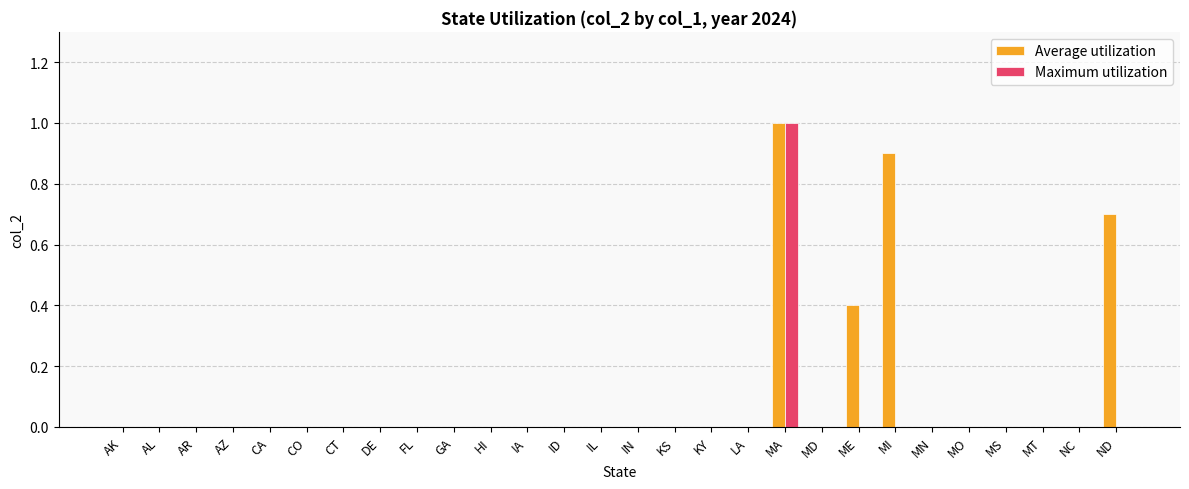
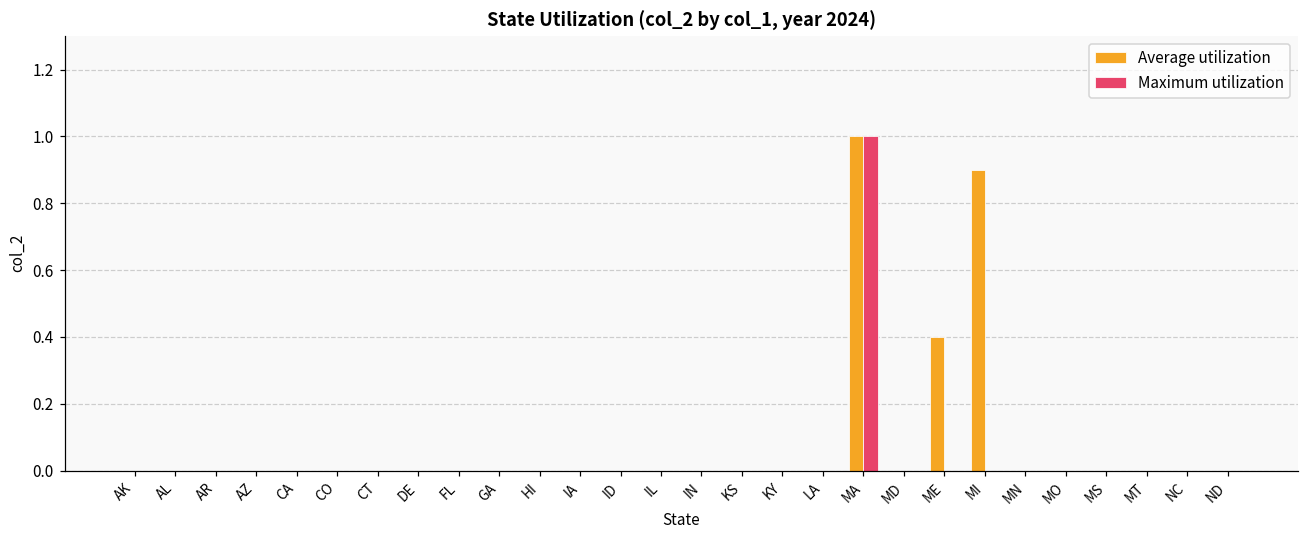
Average utilization, ND: 0.7 -> 0.0
